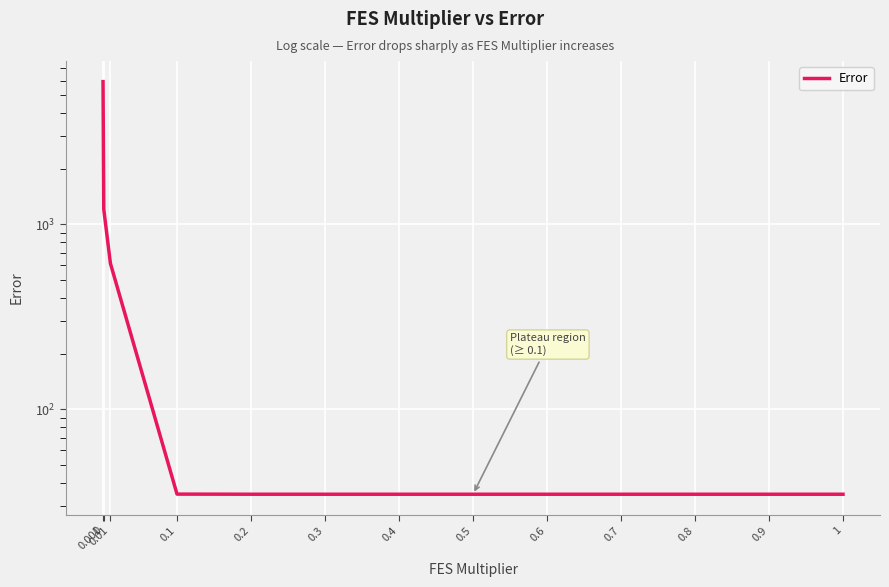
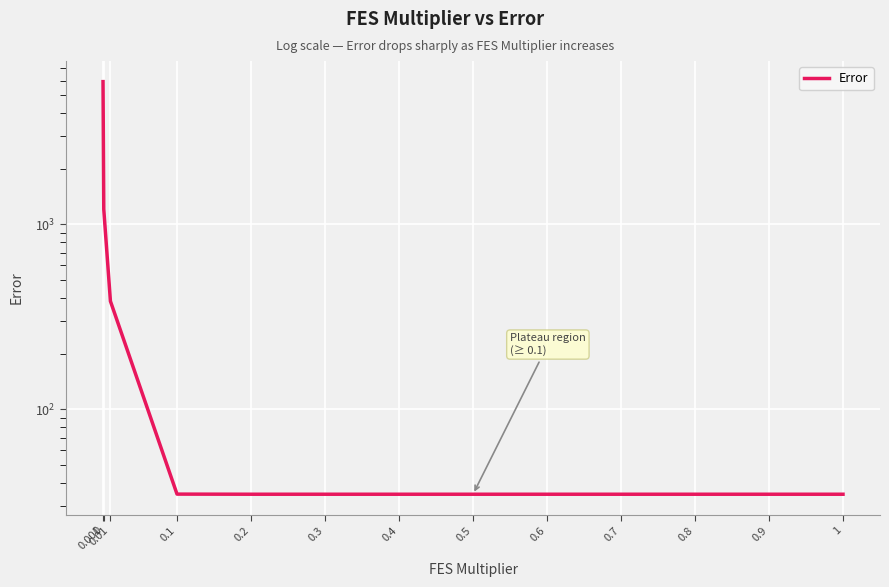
0.01: 620 -> 380
